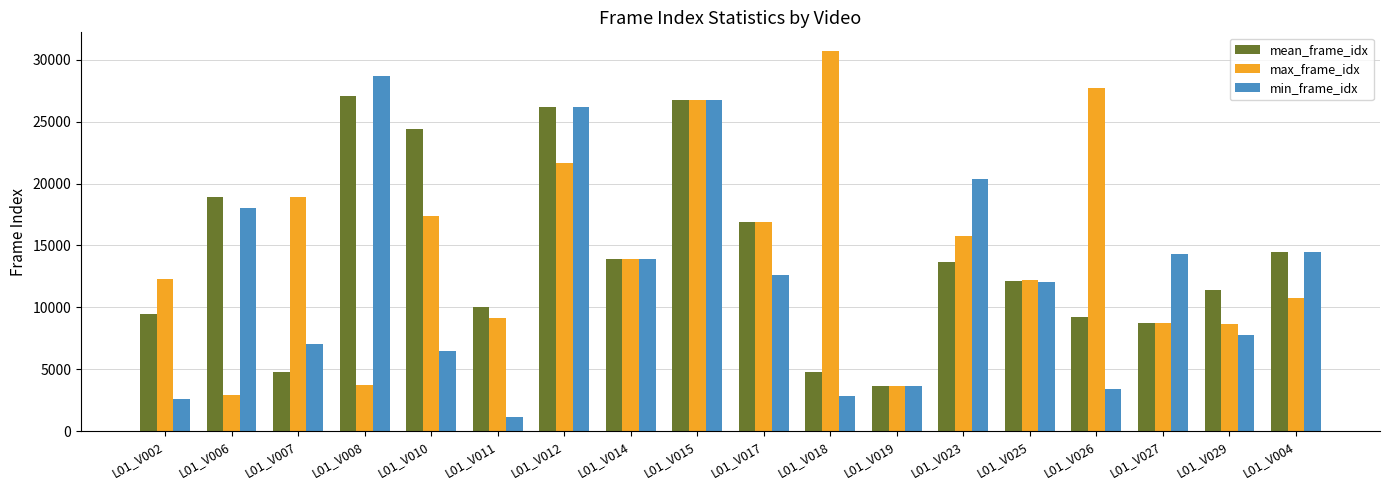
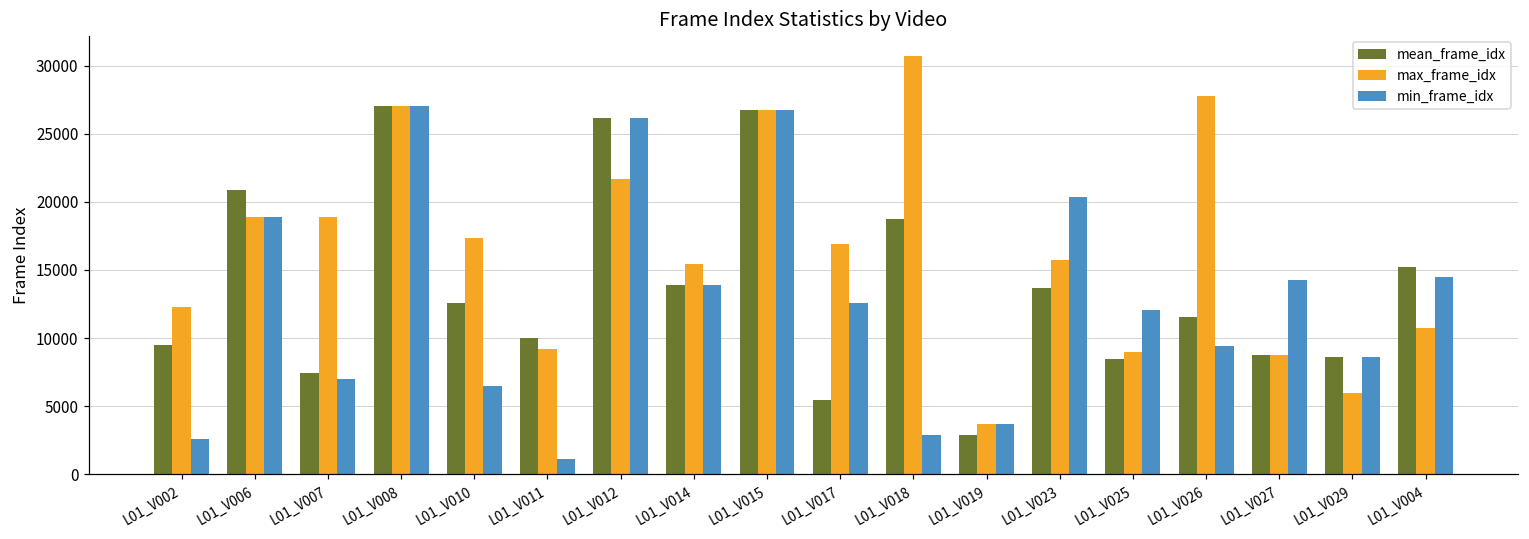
mean_frame_idx, L01_V006: 18900 -> 20800
max_frame_idx, L01_V006: 2900 -> 18900
min_frame_idx, L01_V006: 18000 -> 18900
mean_frame_idx, L01_V007: 4700 -> 7400
max_frame_idx, L01_V008: 3700 -> 27100
min_frame_idx, L01_V008: 28700 -> 27100
mean_frame_idx, L01_V010: 24400 -> 12600
max_frame_idx, L01_V014: 13900 -> 15500
mean_frame_idx, L01_V017: 16900 -> 5400
mean_frame_idx, L01_V018: 4800 -> 18700
mean_frame_idx, L01_V019: 3700 -> 2900
mean_frame_idx, L01_V025: 12100 -> 8500
max_frame_idx, L01_V025: 12200 -> 9000
mean_frame_idx, L01_V026: 9200 -> 11500
min_frame_idx, L01_V026: 3400 -> 9400
mean_frame_idx, L01_V029: 11400 -> 8600
max_frame_idx, L01_V029: 8600 -> 5900
min_frame_idx, L01_V029: 7700 -> 8600
mean_frame_idx, L01_V004: 14500 -> 15200
